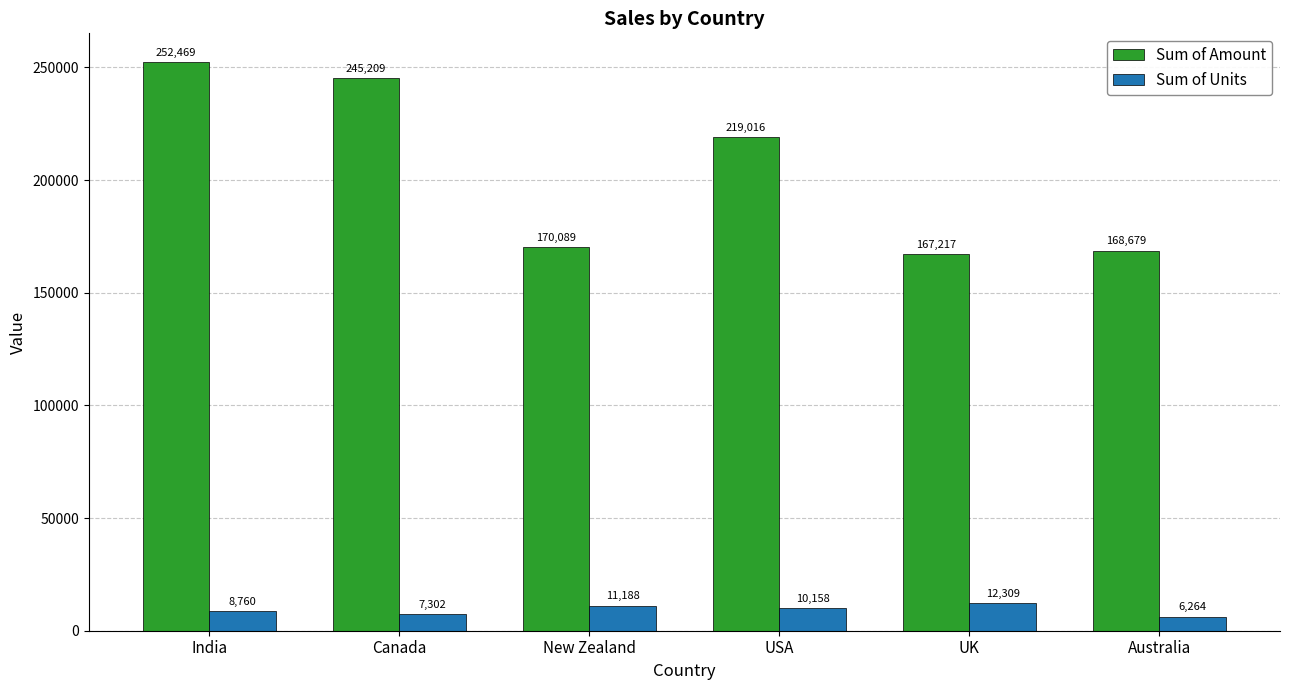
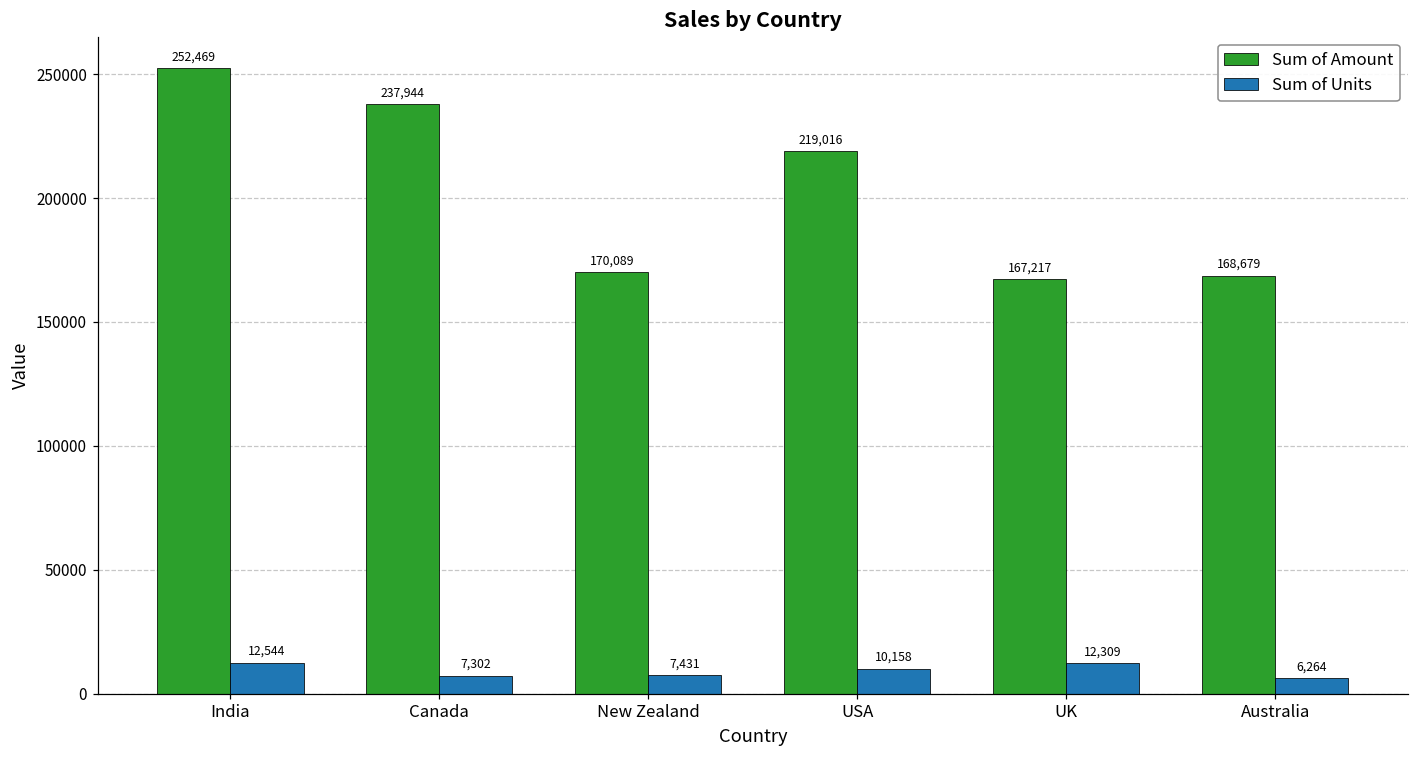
Sum of Units, India: 8,760 -> 12,544
Sum of Amount, Canada: 245,209 -> 237,944
Sum of Units, New Zealand: 11,188 -> 7,431
